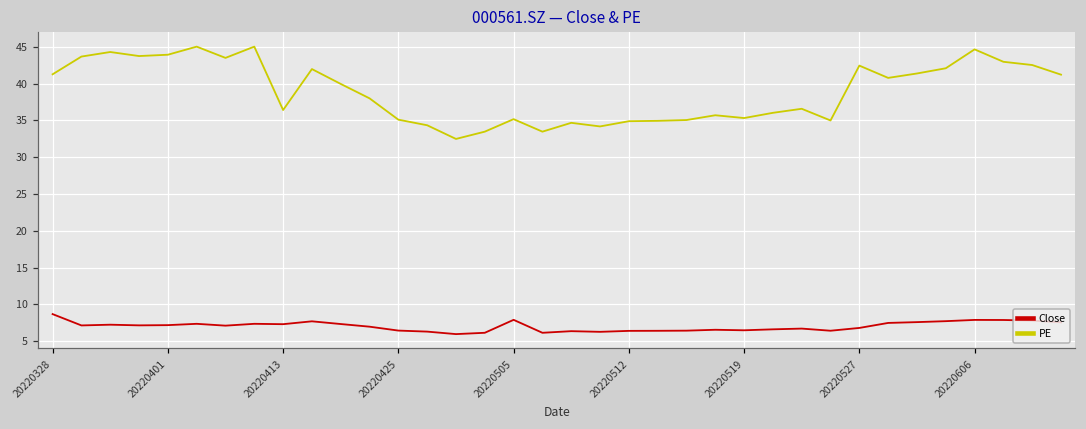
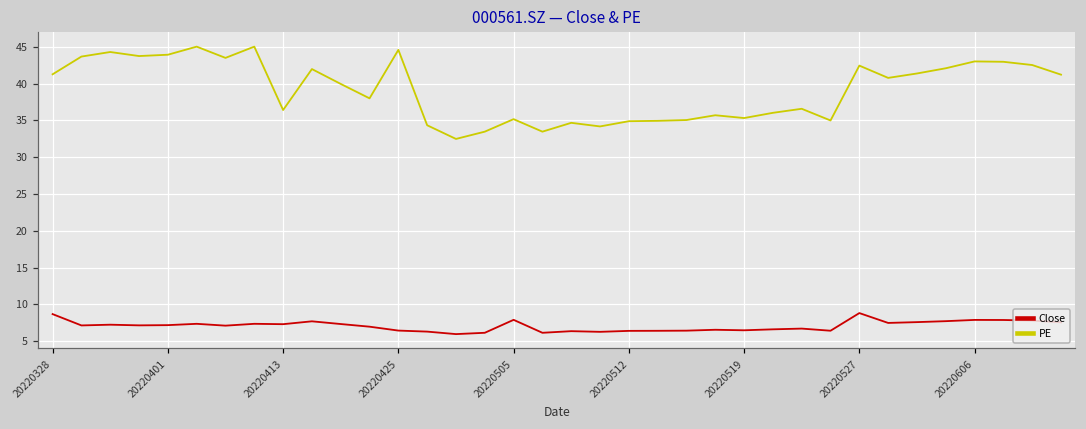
PE, 20220425: 35 -> 45
Close, 20220527: 7 -> 9
PE, 20220606: 45 -> 43
